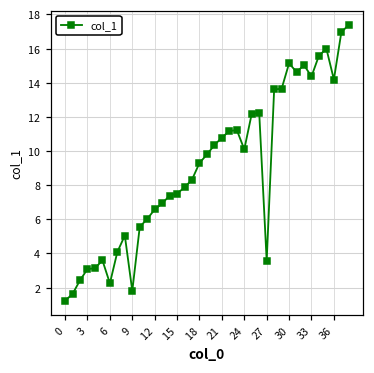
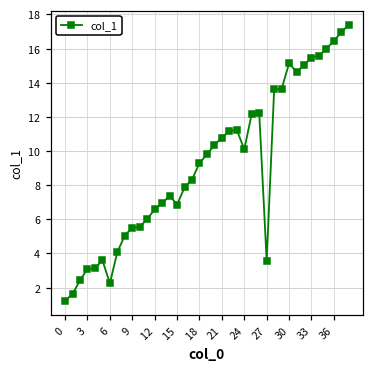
9: 1.8 -> 5.5
15: 7.5 -> 6.9
33: 14.4 -> 15.5
36: 14.2 -> 16.5
